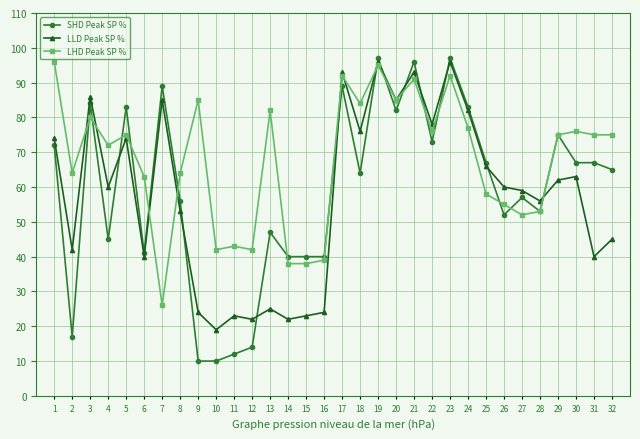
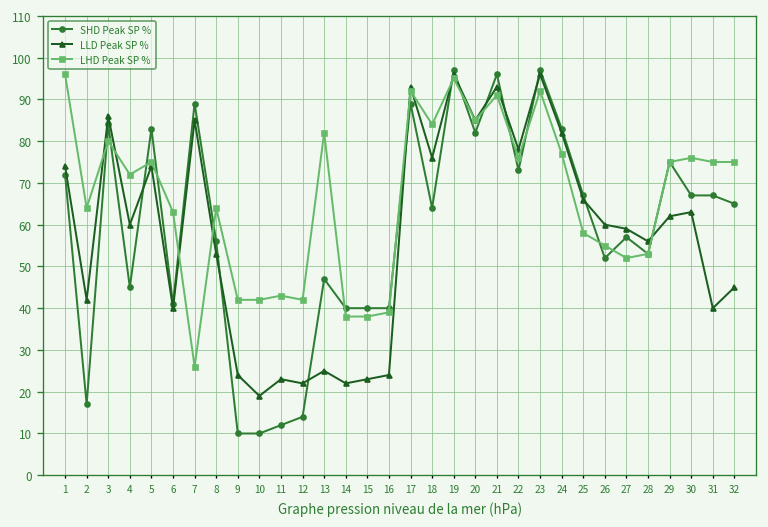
LHD Peak SP %, 9: 85 -> 42
